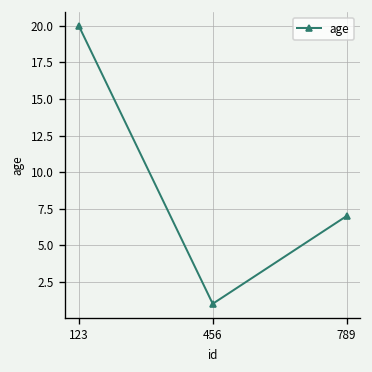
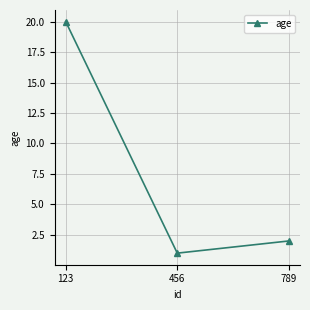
789: 7 -> 2
